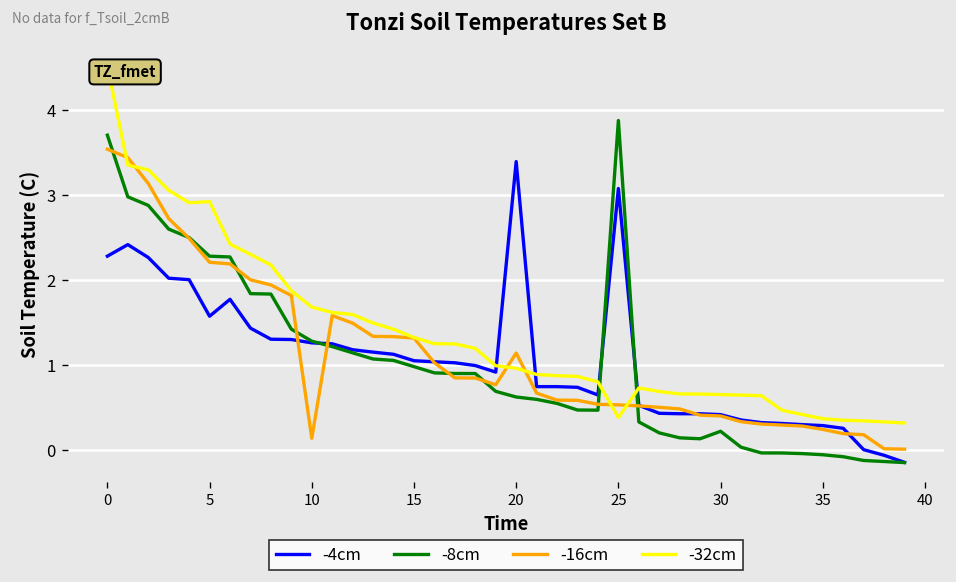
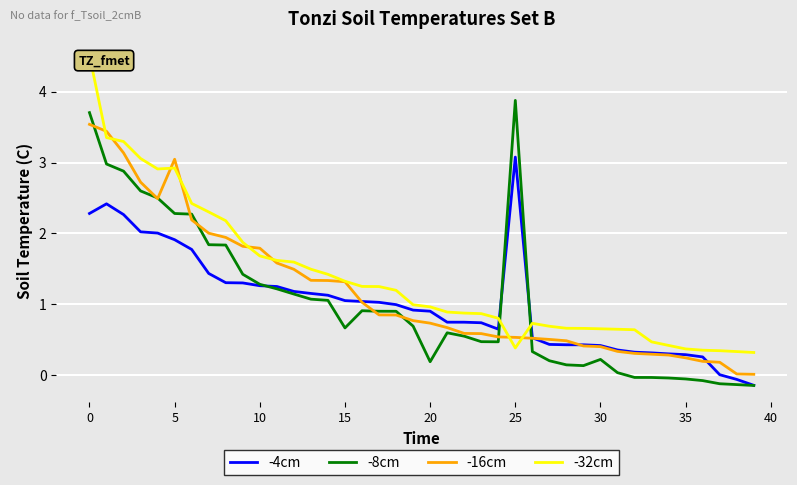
-4cm, 5: 1.6 -> 1.9
-16cm, 5: 2.2 -> 3.0
-16cm, 10: 0.1 -> 1.8
-8cm, 15: 1.0 -> 0.7
-4cm, 20: 3.4 -> 0.9
-8cm, 20: 0.6 -> 0.2
-16cm, 20: 1.1 -> 0.7
